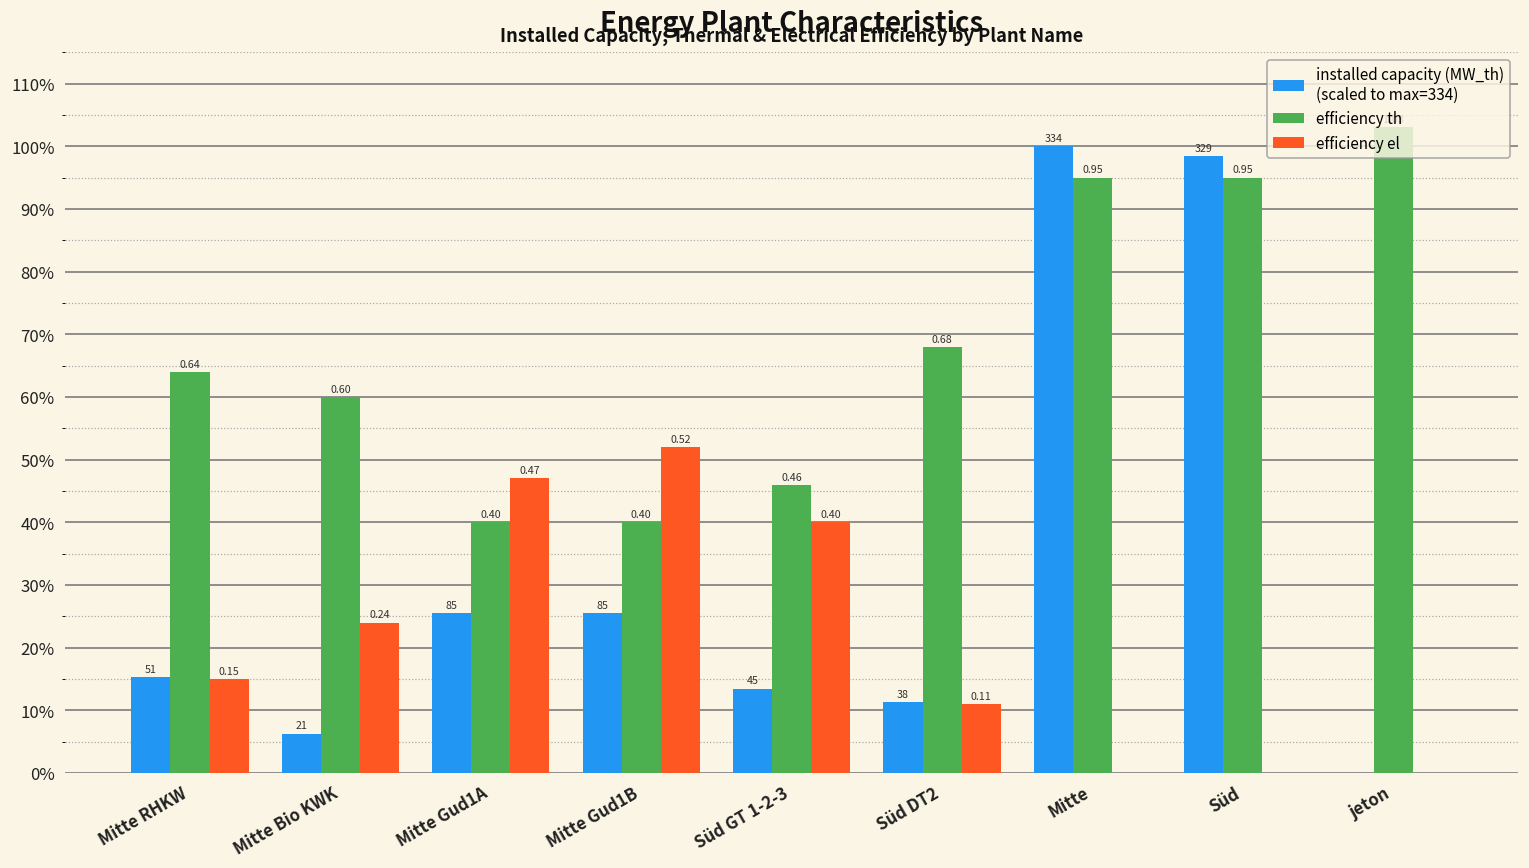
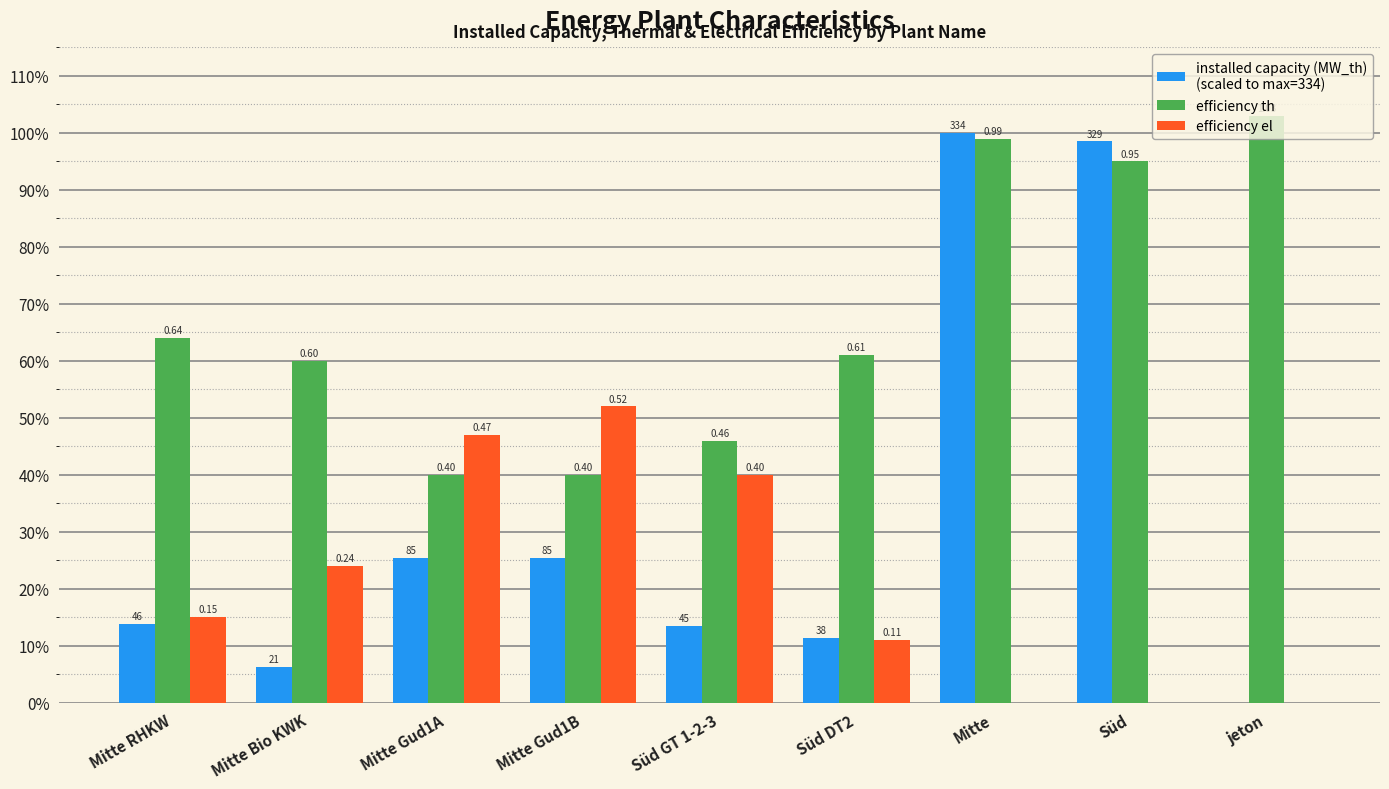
installed capacity (MW_th) (scaled to max=334), Mitte RHKW: 51 -> 46
efficiency th, Süd DT2: 0.68 -> 0.61
efficiency th, Mitte: 0.95 -> 0.99
